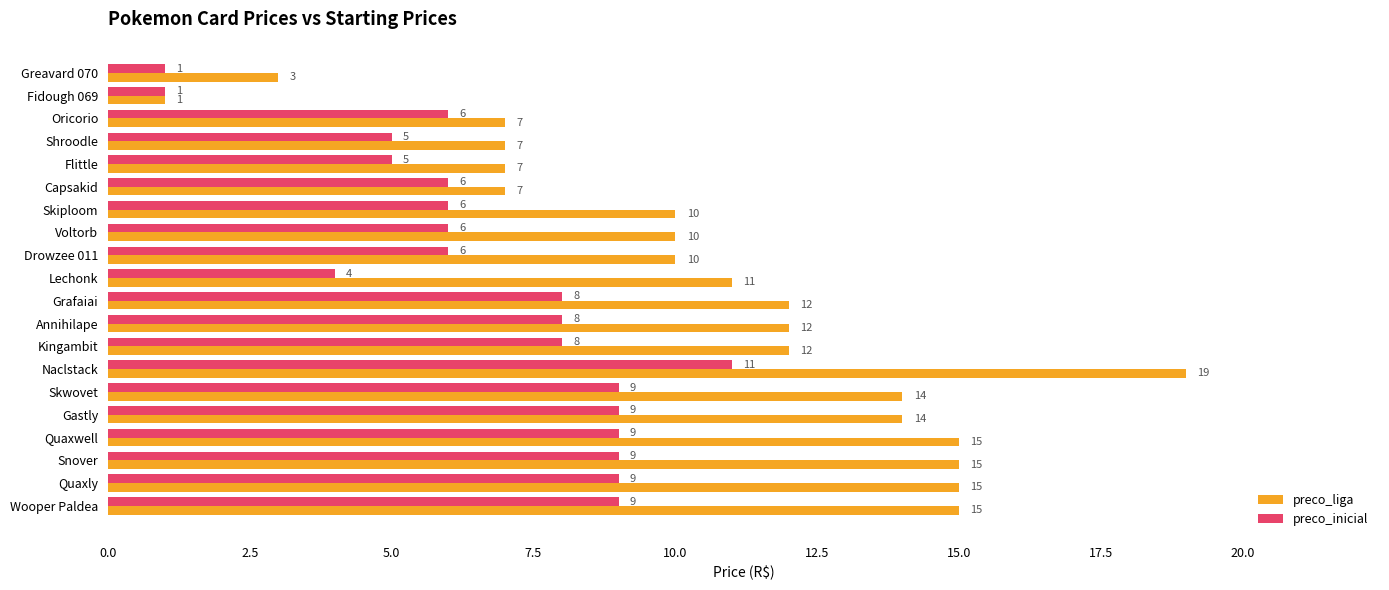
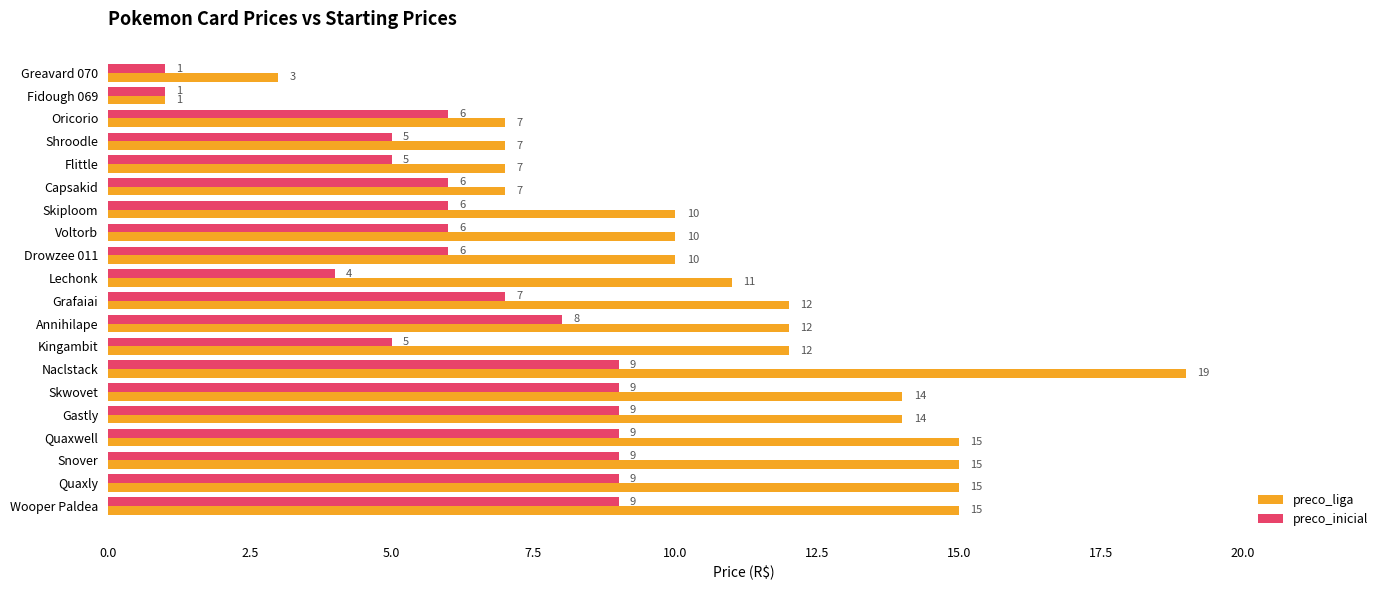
preco_inicial, Grafaiai: 8 -> 7
preco_inicial, Kingambit: 8 -> 5
preco_inicial, Naclstack: 11 -> 9
